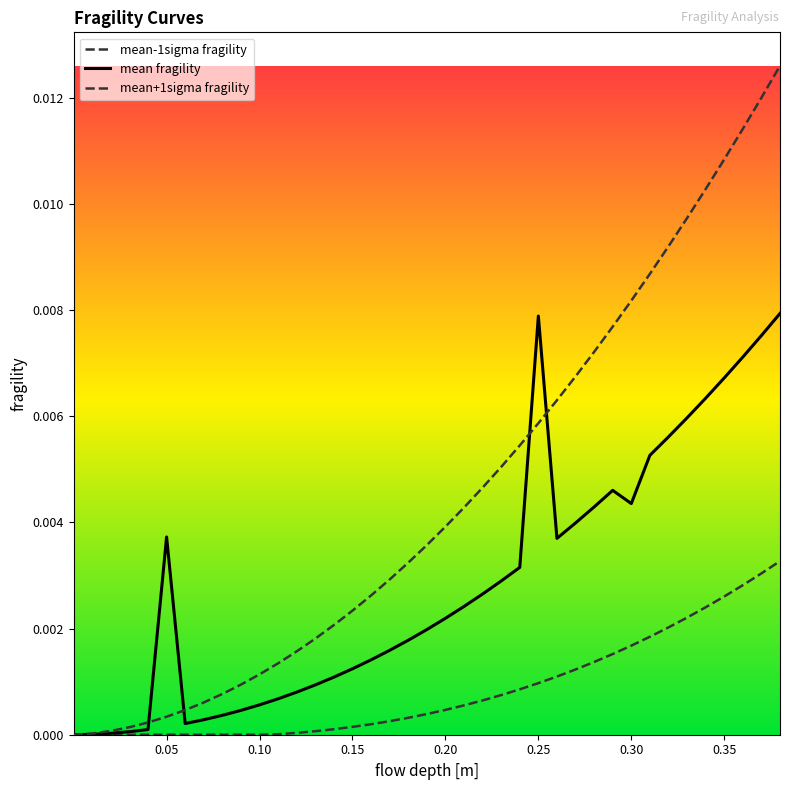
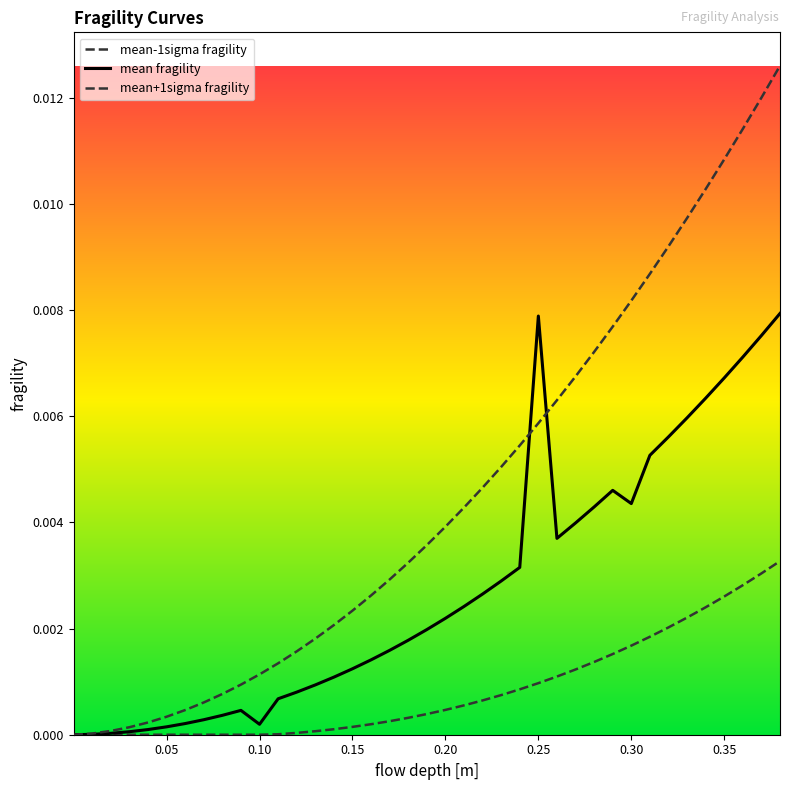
mean fragility, 0.05: 0.0037 -> 0.0001
mean fragility, 0.10: 0.0006 -> 0.0002
